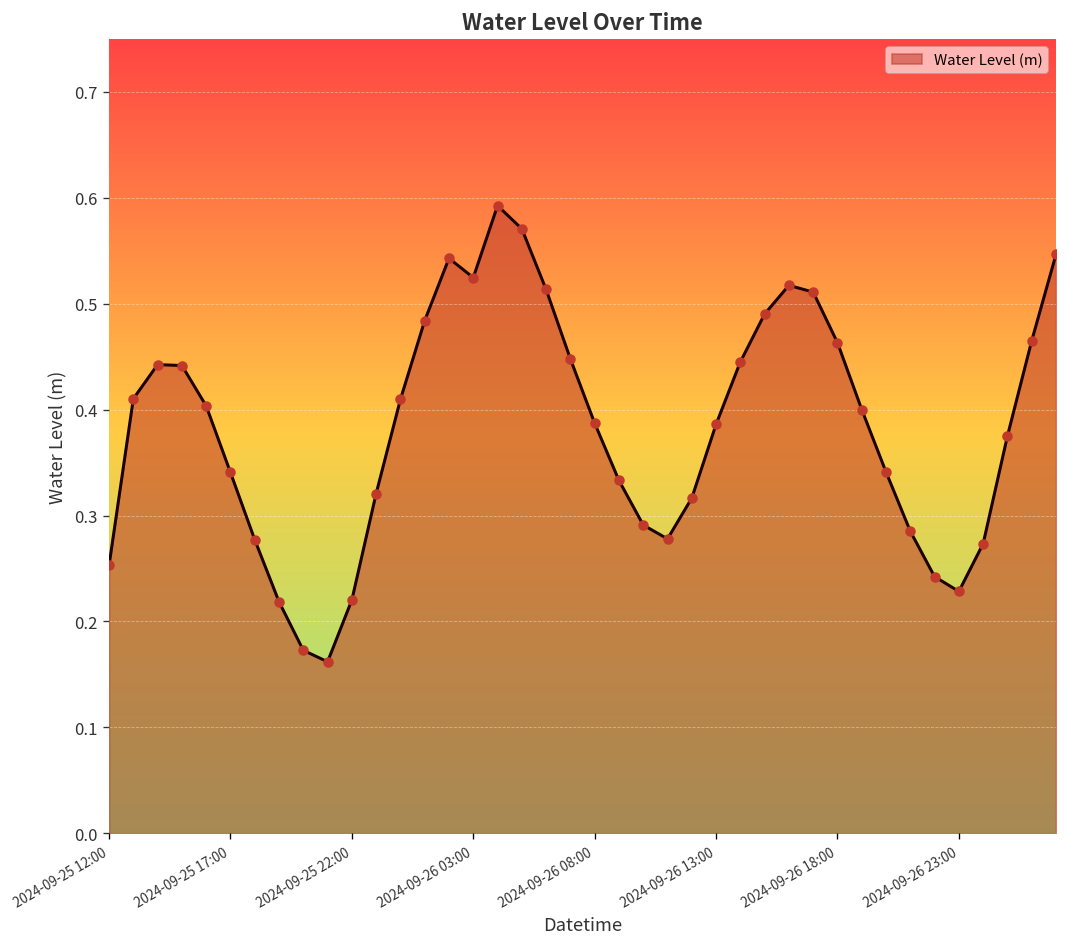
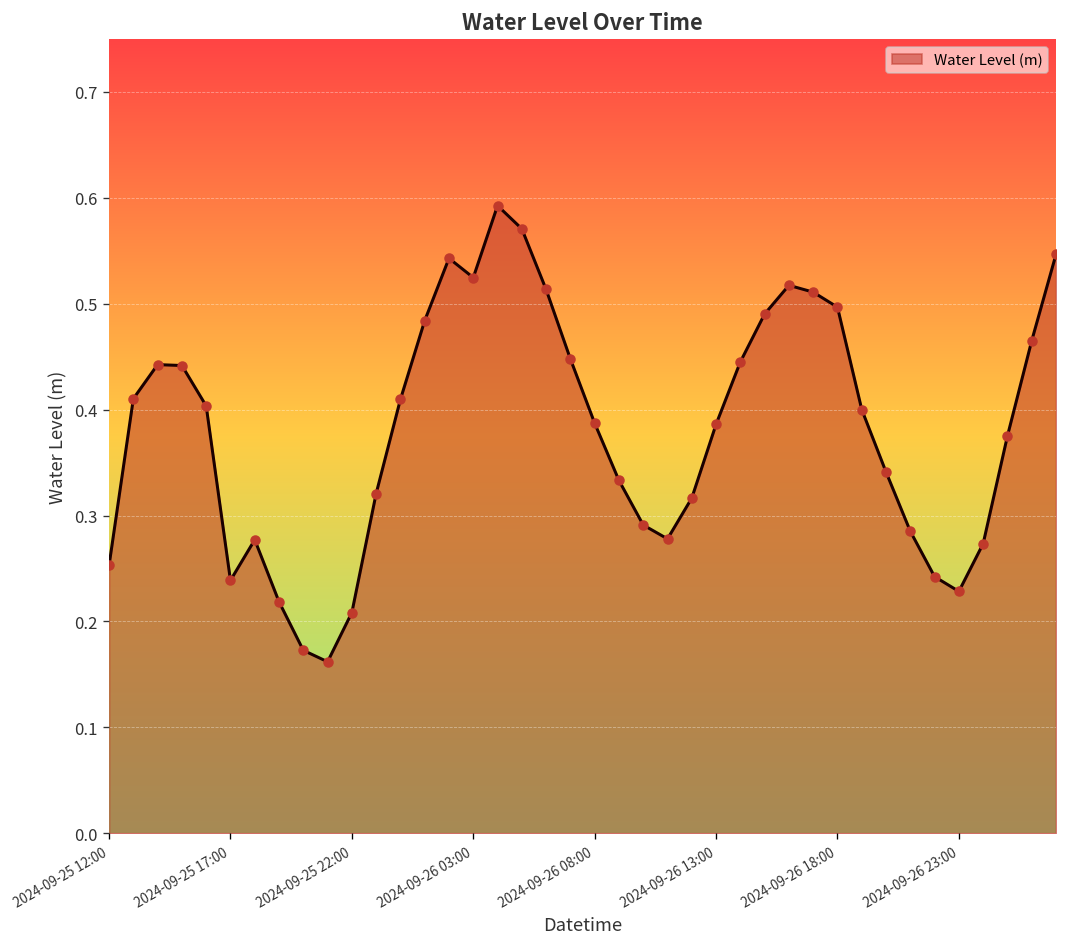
2024-09-25 17:00: 0.34 -> 0.24
2024-09-25 22:00: 0.22 -> 0.21
2024-09-26 18:00: 0.46 -> 0.50
